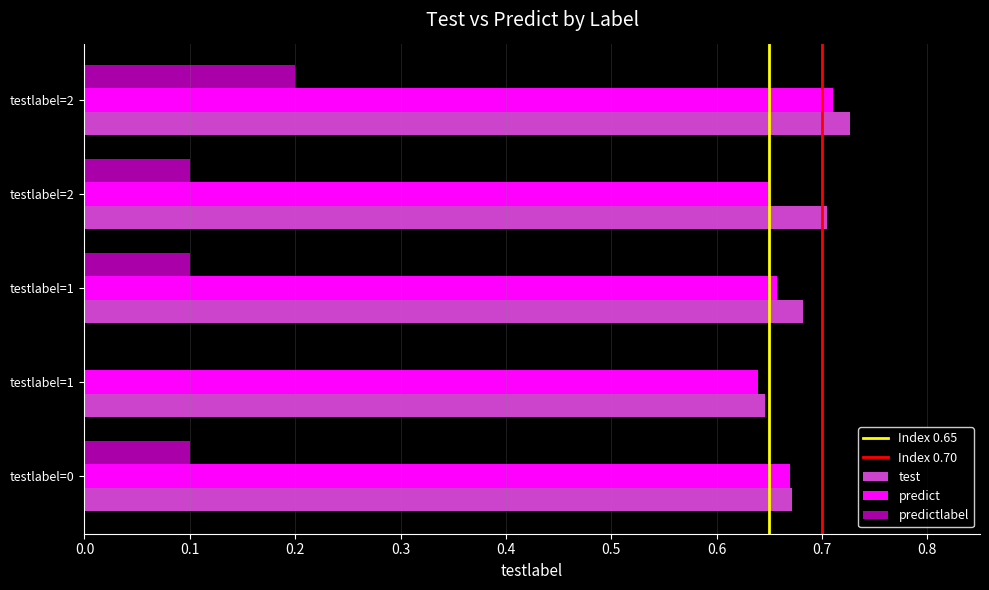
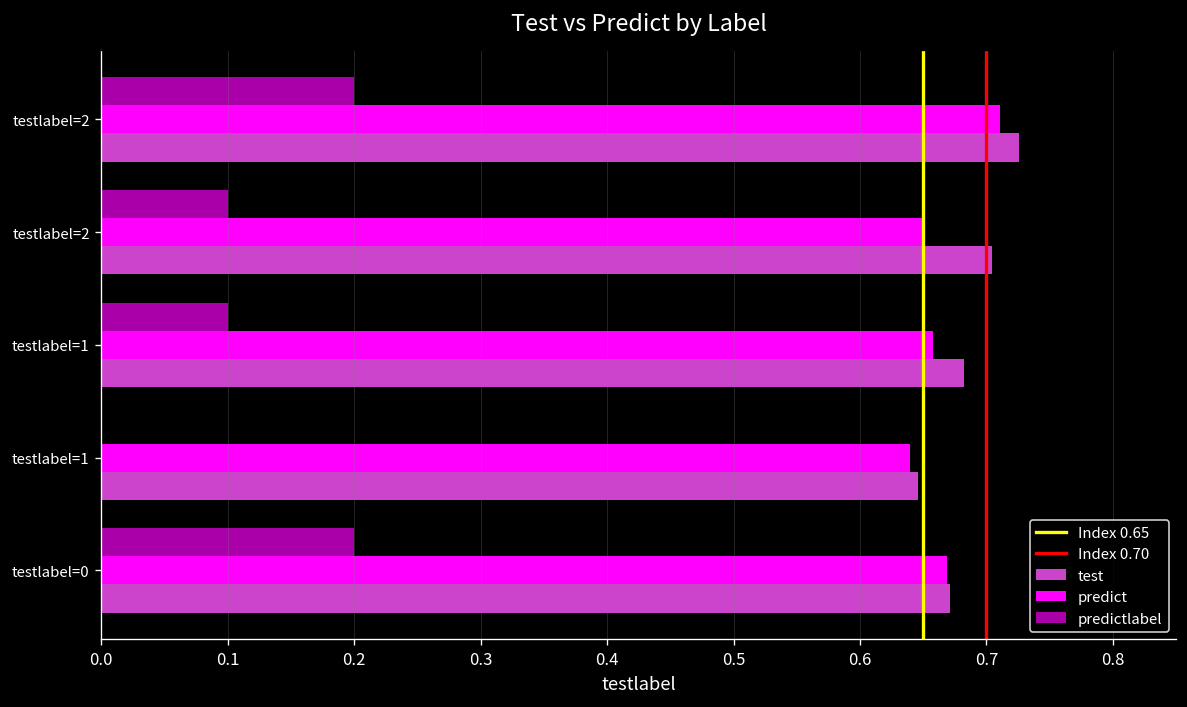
predictlabel, testlabel=0: 0.100 -> 0.200
